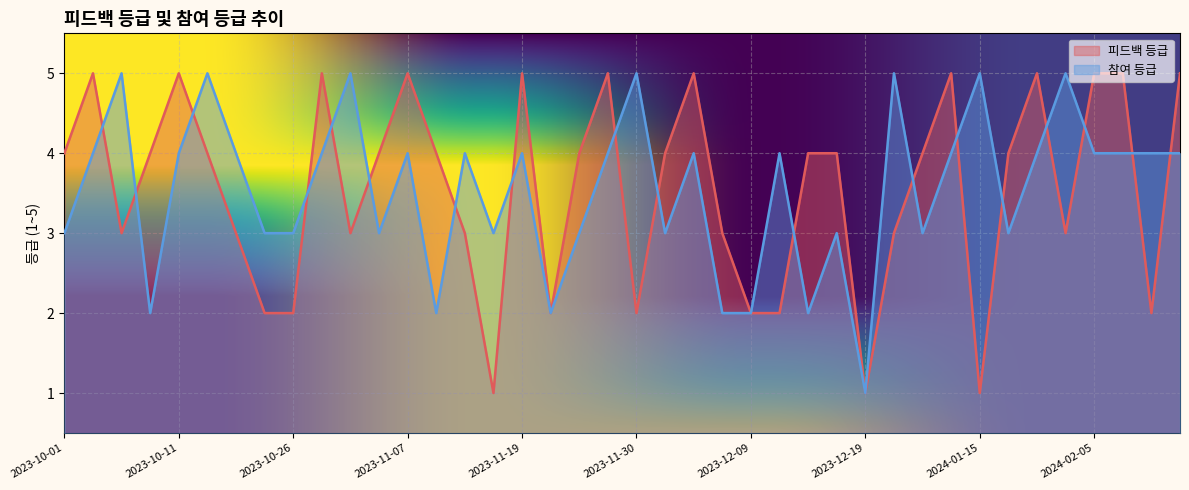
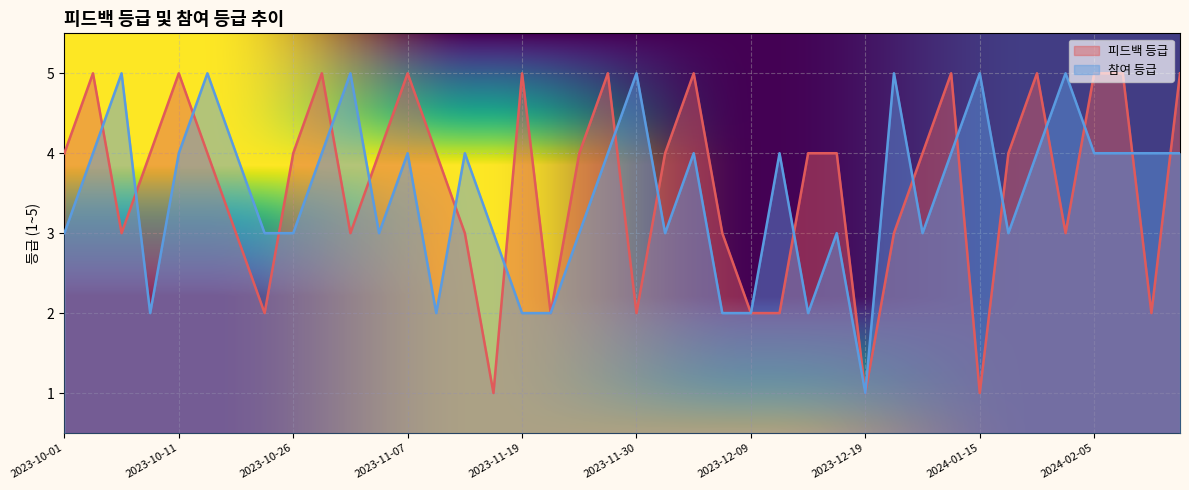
피드백 등급, 2023-10-26: 2 -> 4
참여 등급, 2023-11-19: 4 -> 2
